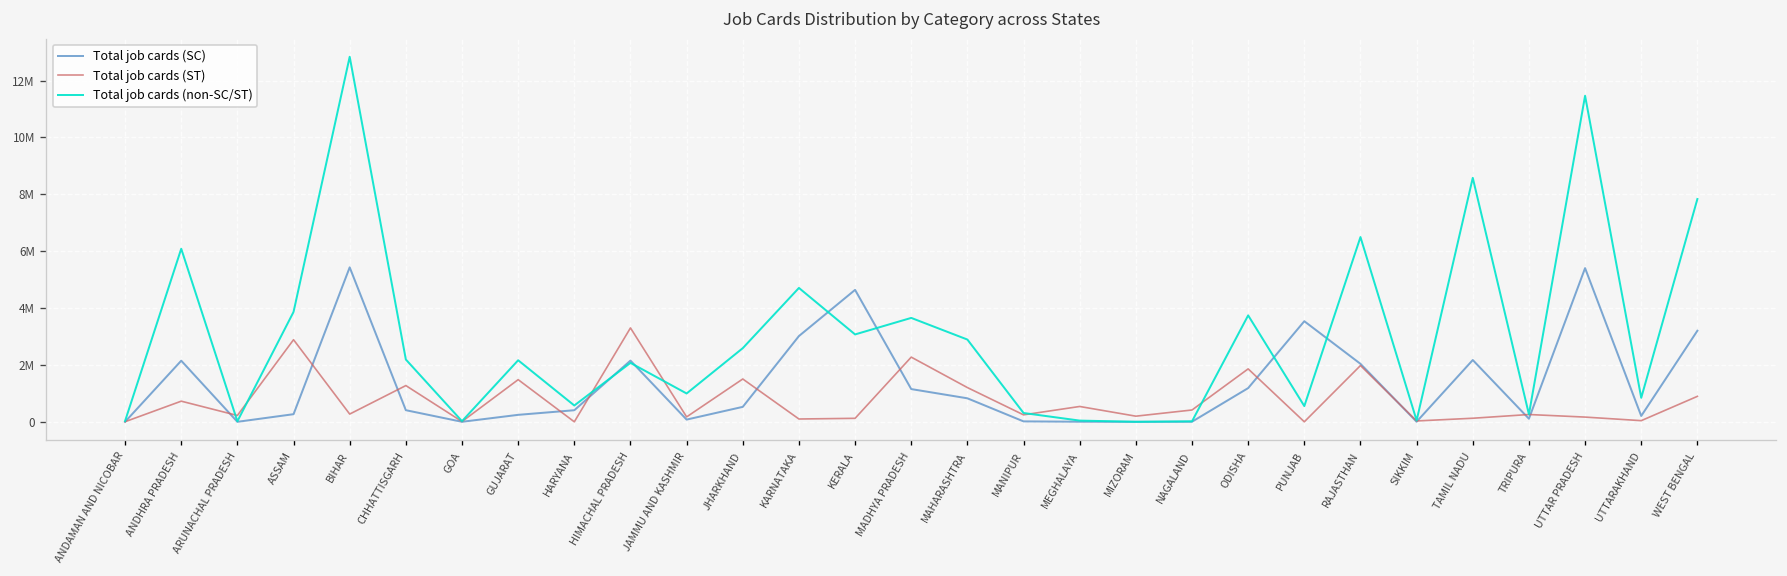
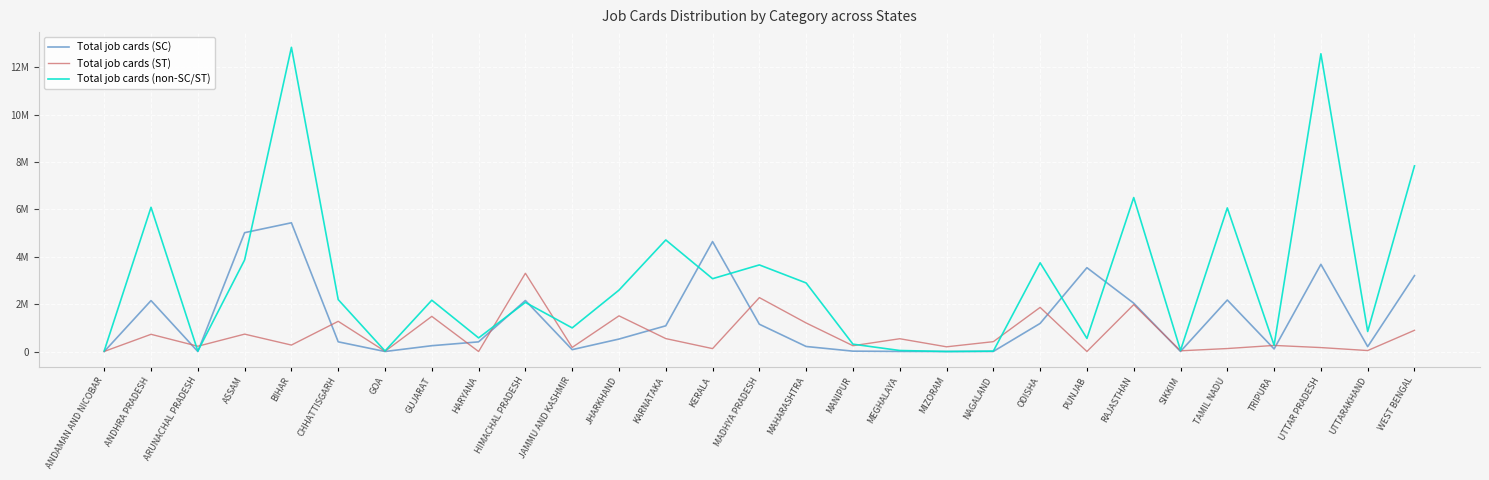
Total job cards (SC), ASSAM: 300000 -> 5000000
Total job cards (ST), ASSAM: 2900000 -> 700000
Total job cards (SC), KARNATAKA: 3000000 -> 1100000
Total job cards (ST), KARNATAKA: 100000 -> 500000
Total job cards (SC), MAHARASHTRA: 800000 -> 200000
Total job cards (non-SC/ST), TAMIL NADU: 8600000 -> 6100000
Total job cards (SC), UTTAR PRADESH: 5400000 -> 3700000
Total job cards (non-SC/ST), UTTAR PRADESH: 11500000 -> 12600000
